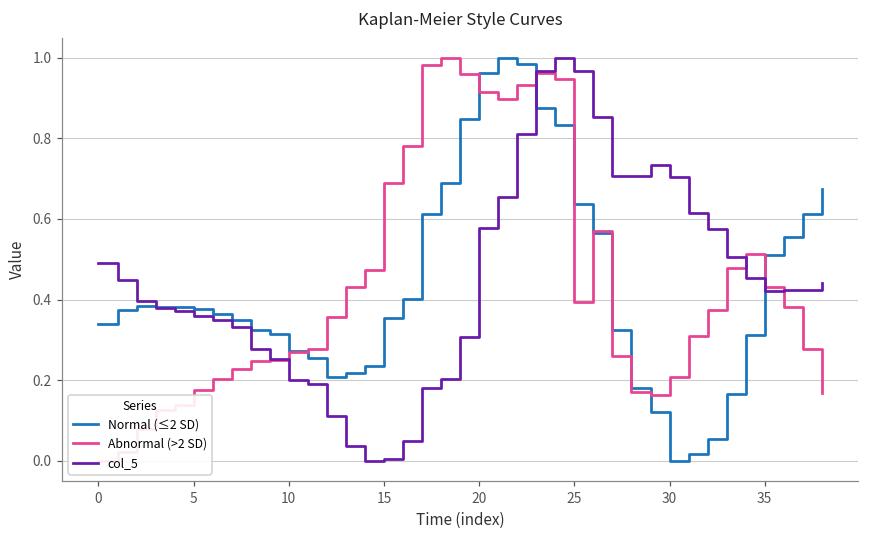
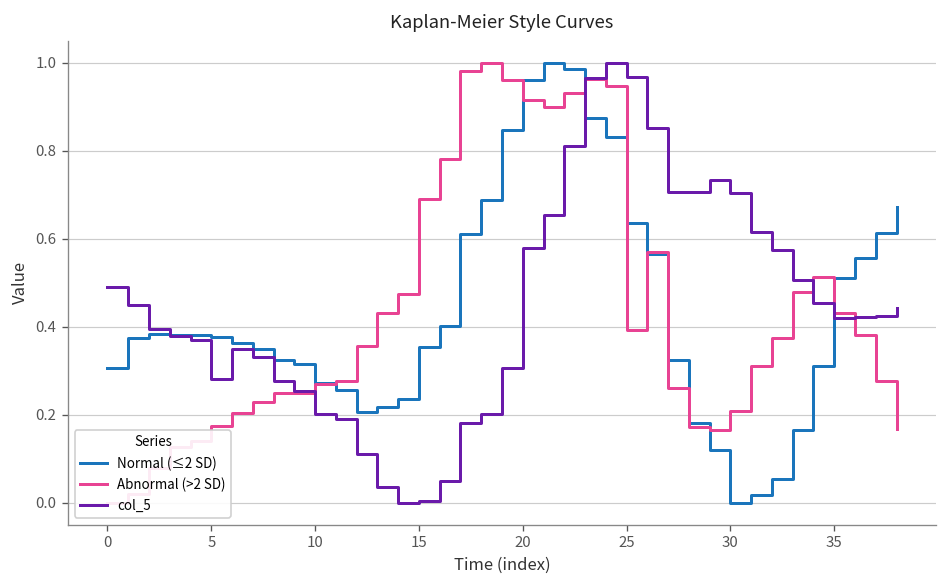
Normal (≤2 SD), 0: 0.34 -> 0.31
col_5, 5: 0.36 -> 0.28
